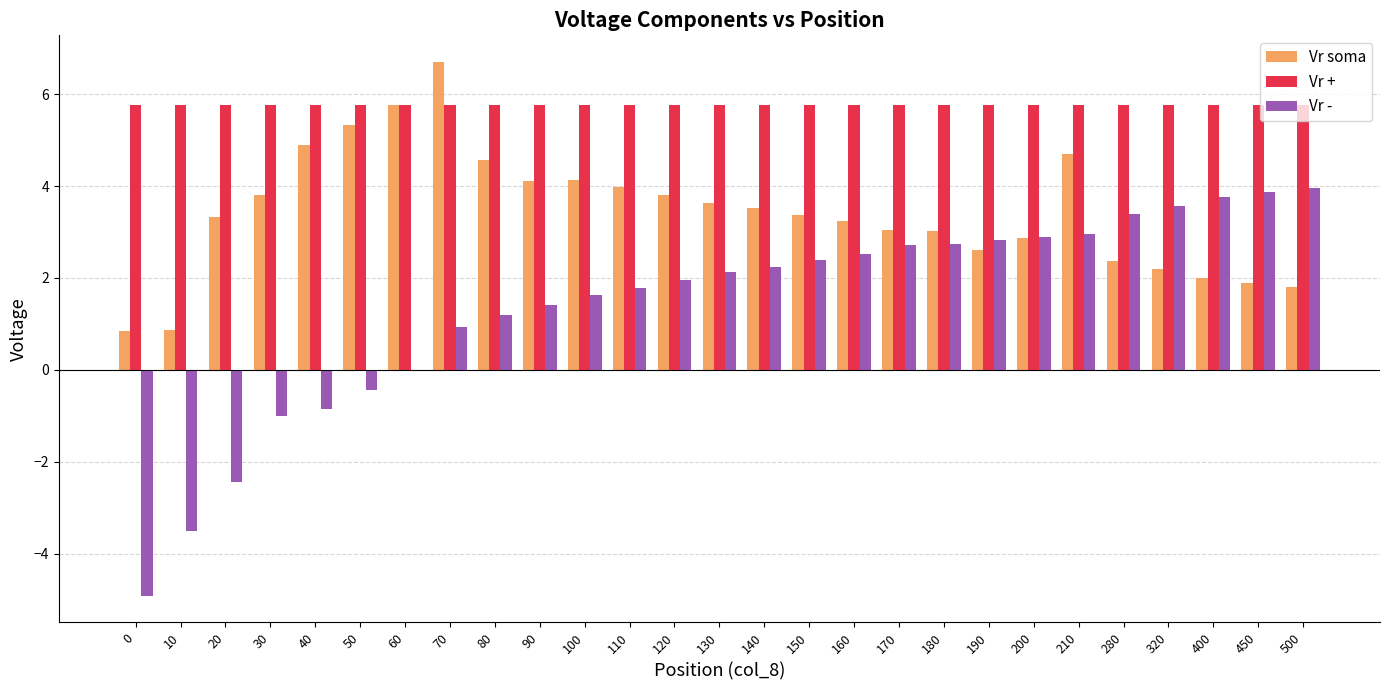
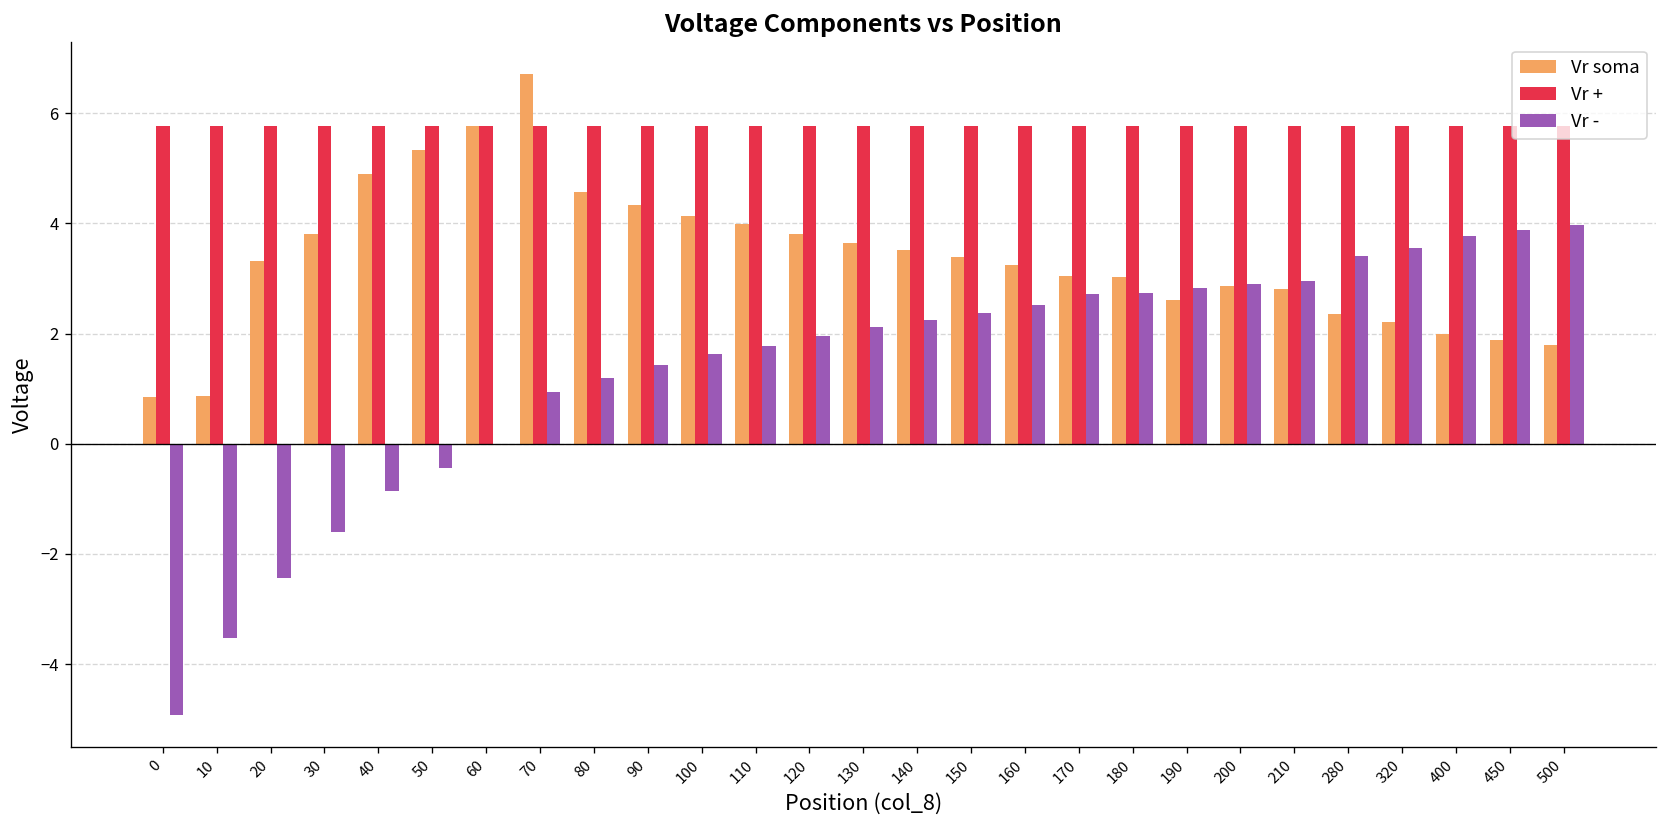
Vr -, 30: -1.0 -> -1.6
Vr soma, 90: 4.1 -> 4.3
Vr soma, 210: 4.7 -> 2.8
